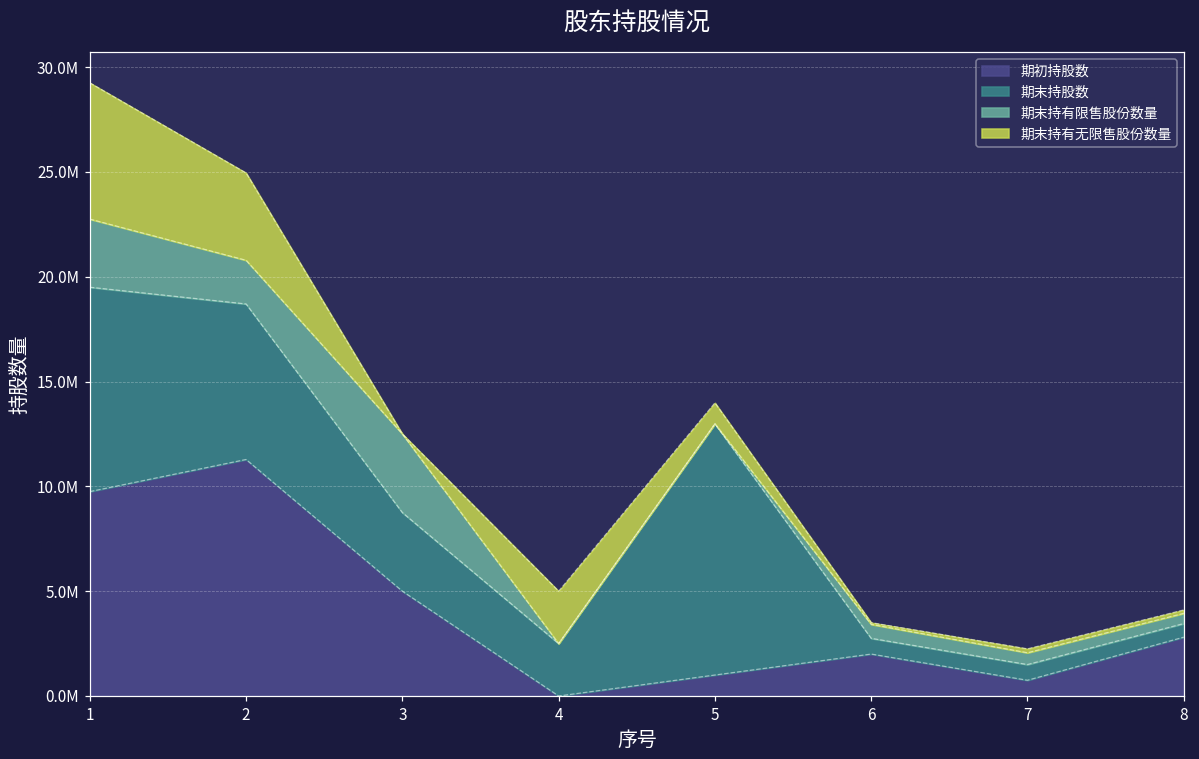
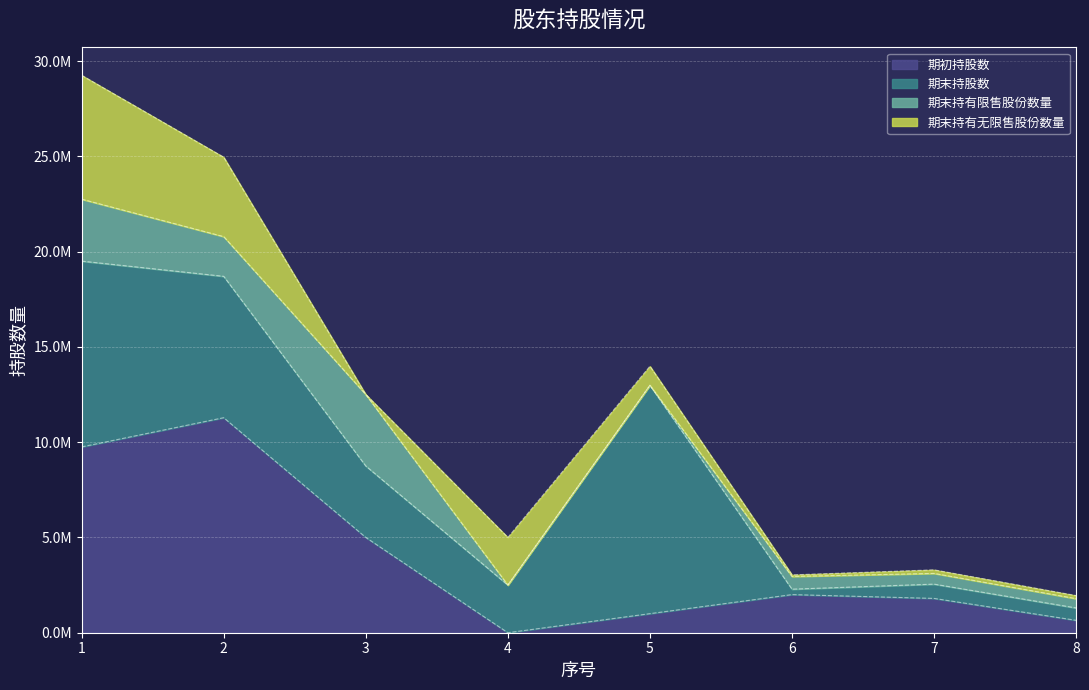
期末持股数, 6: 800000 -> 300000
期初持股数, 7: 800000 -> 1800000
期初持股数, 8: 2800000 -> 700000
